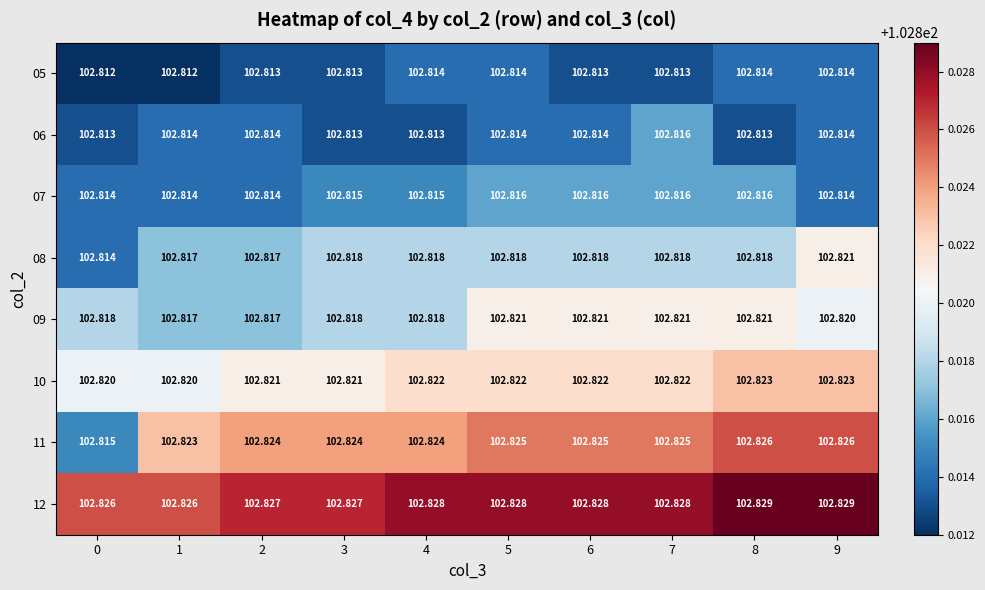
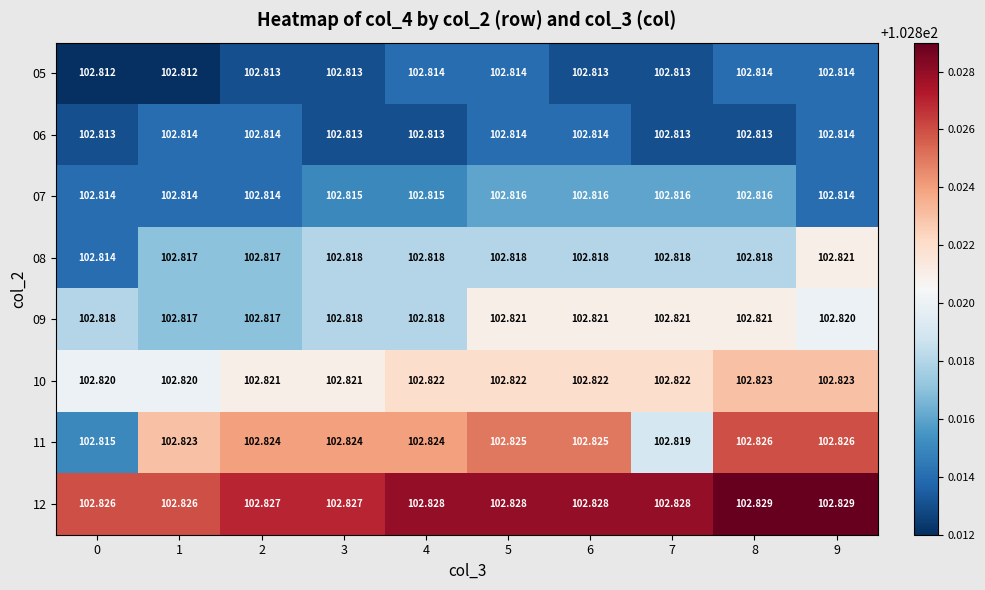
06, 7: 102.816 -> 102.813
11, 7: 102.825 -> 102.819
